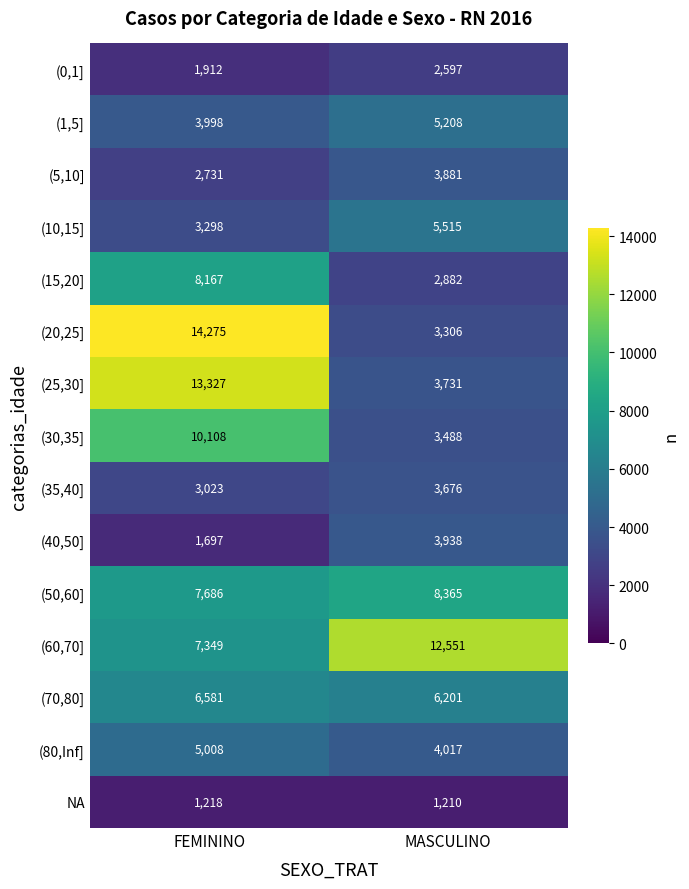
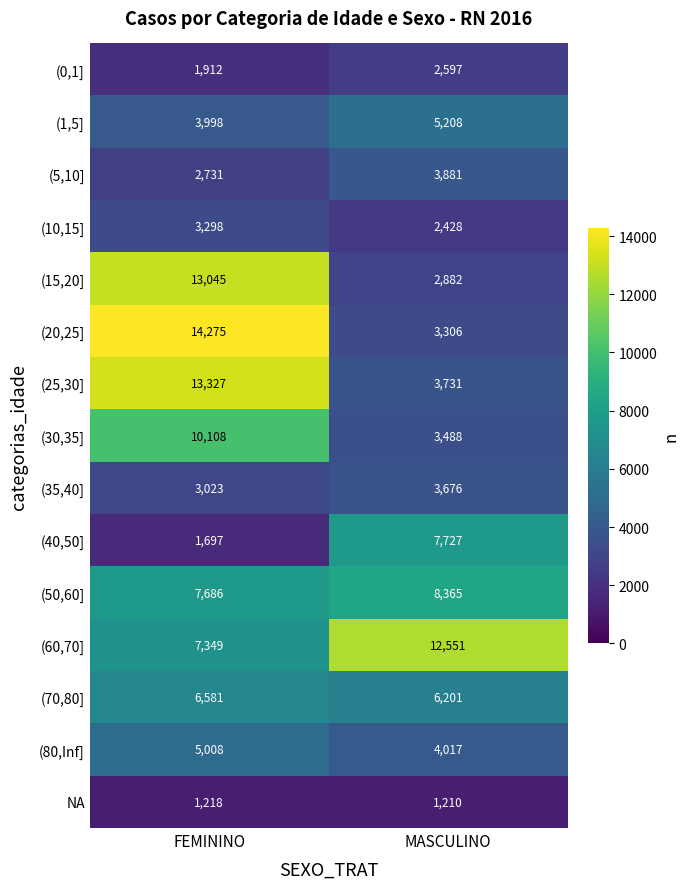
(10,15], MASCULINO: 5,515 -> 2,428
(15,20], FEMININO: 8,167 -> 13,045
(40,50], MASCULINO: 3,938 -> 7,727
